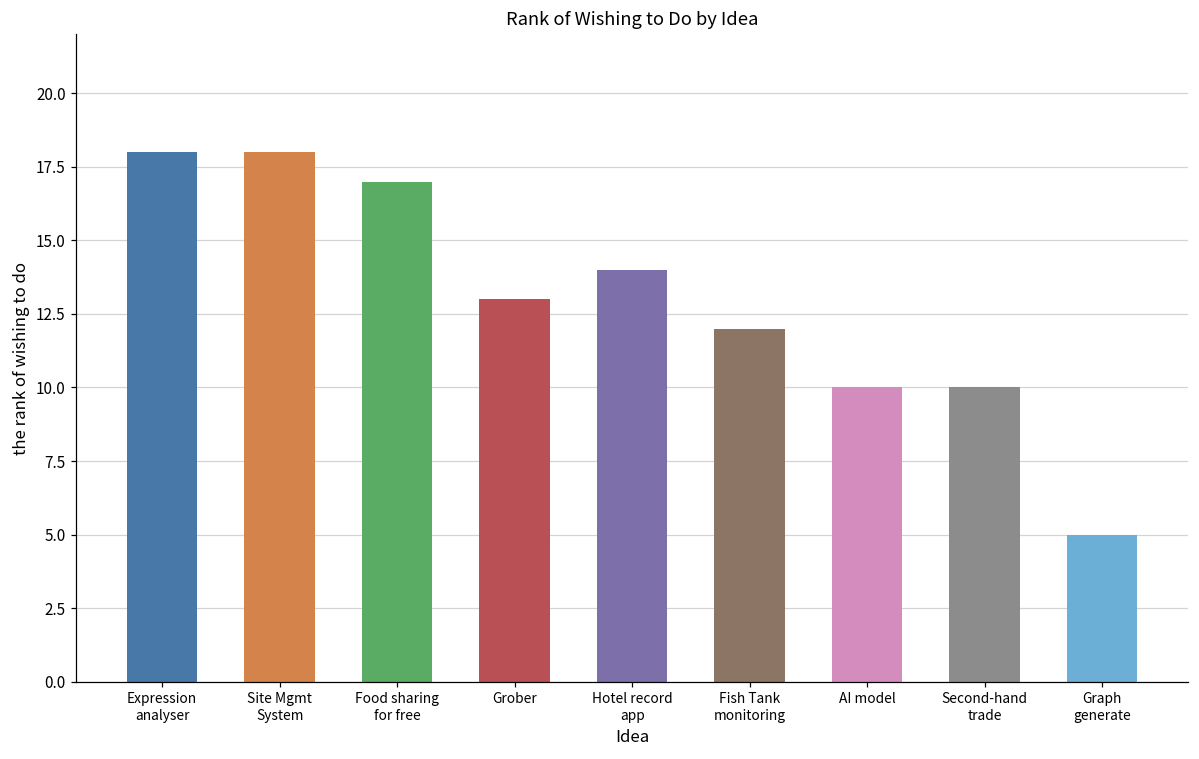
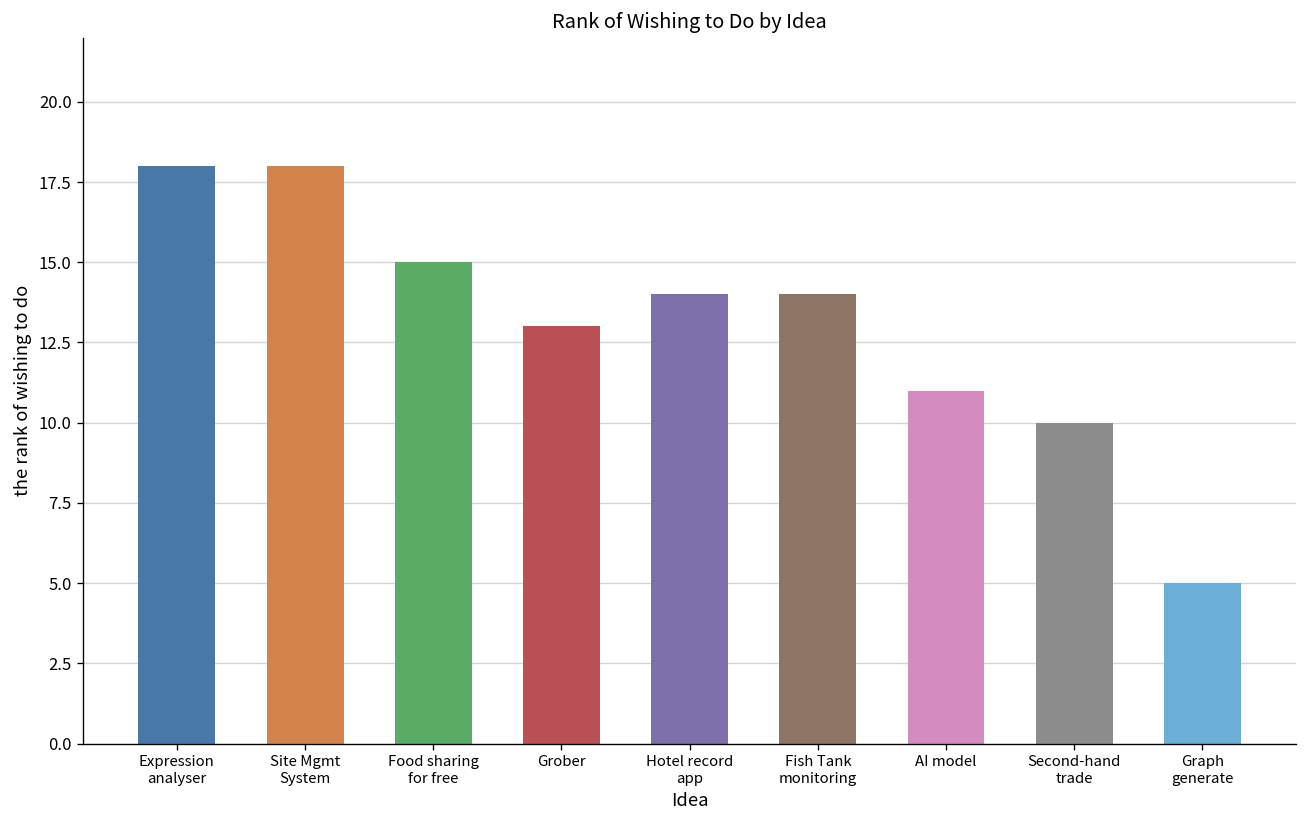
Food sharing for free: 17 -> 15
Fish Tank monitoring: 12 -> 14
AI model: 10 -> 11
